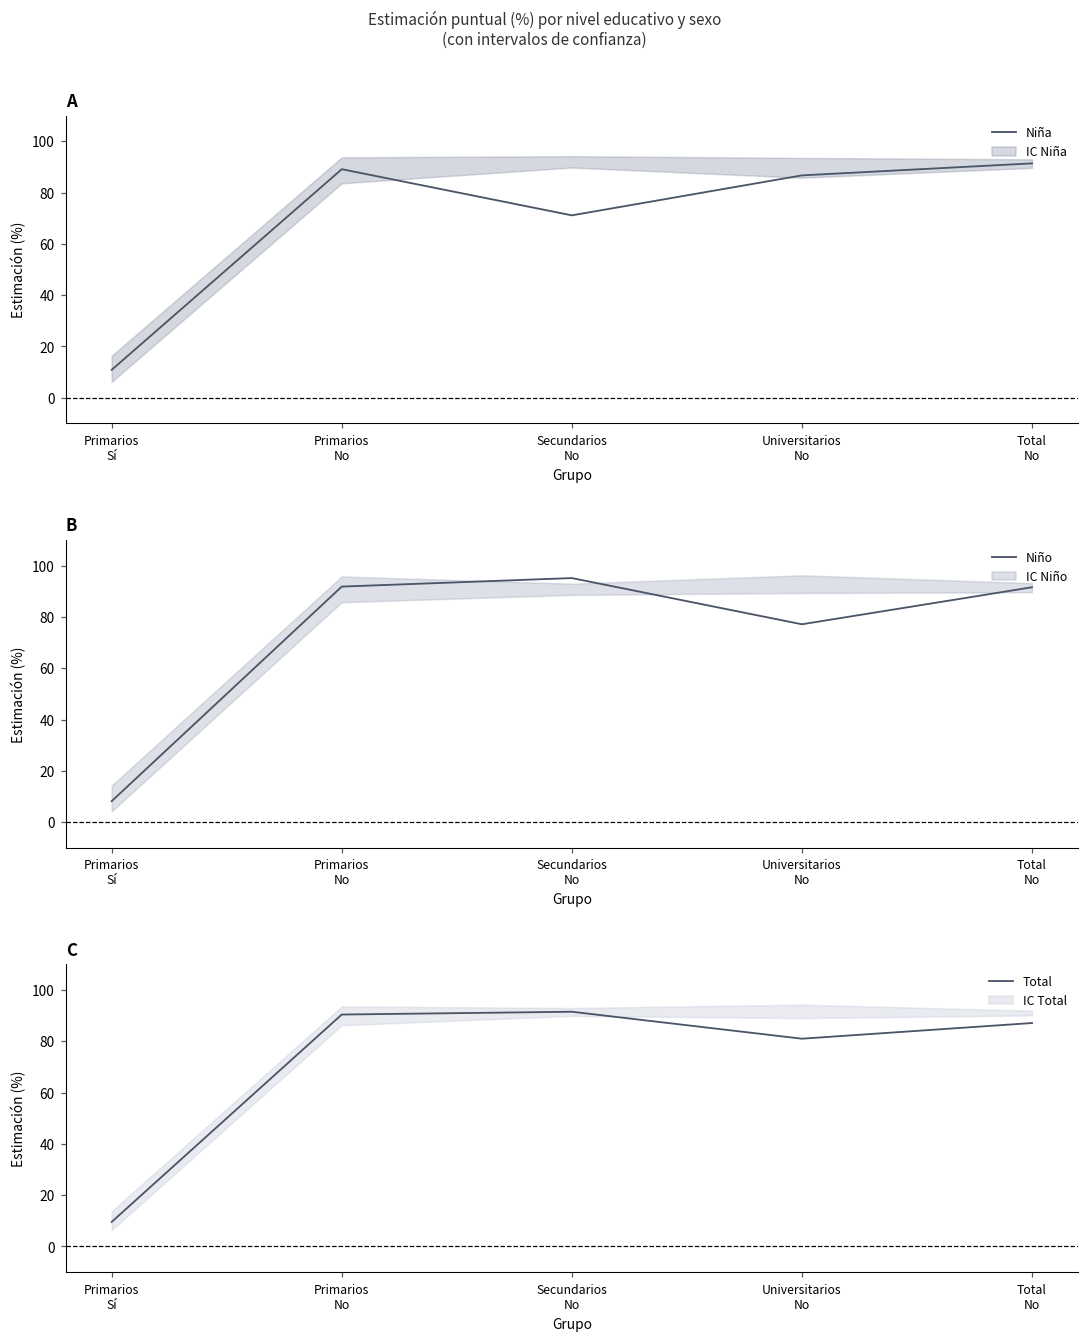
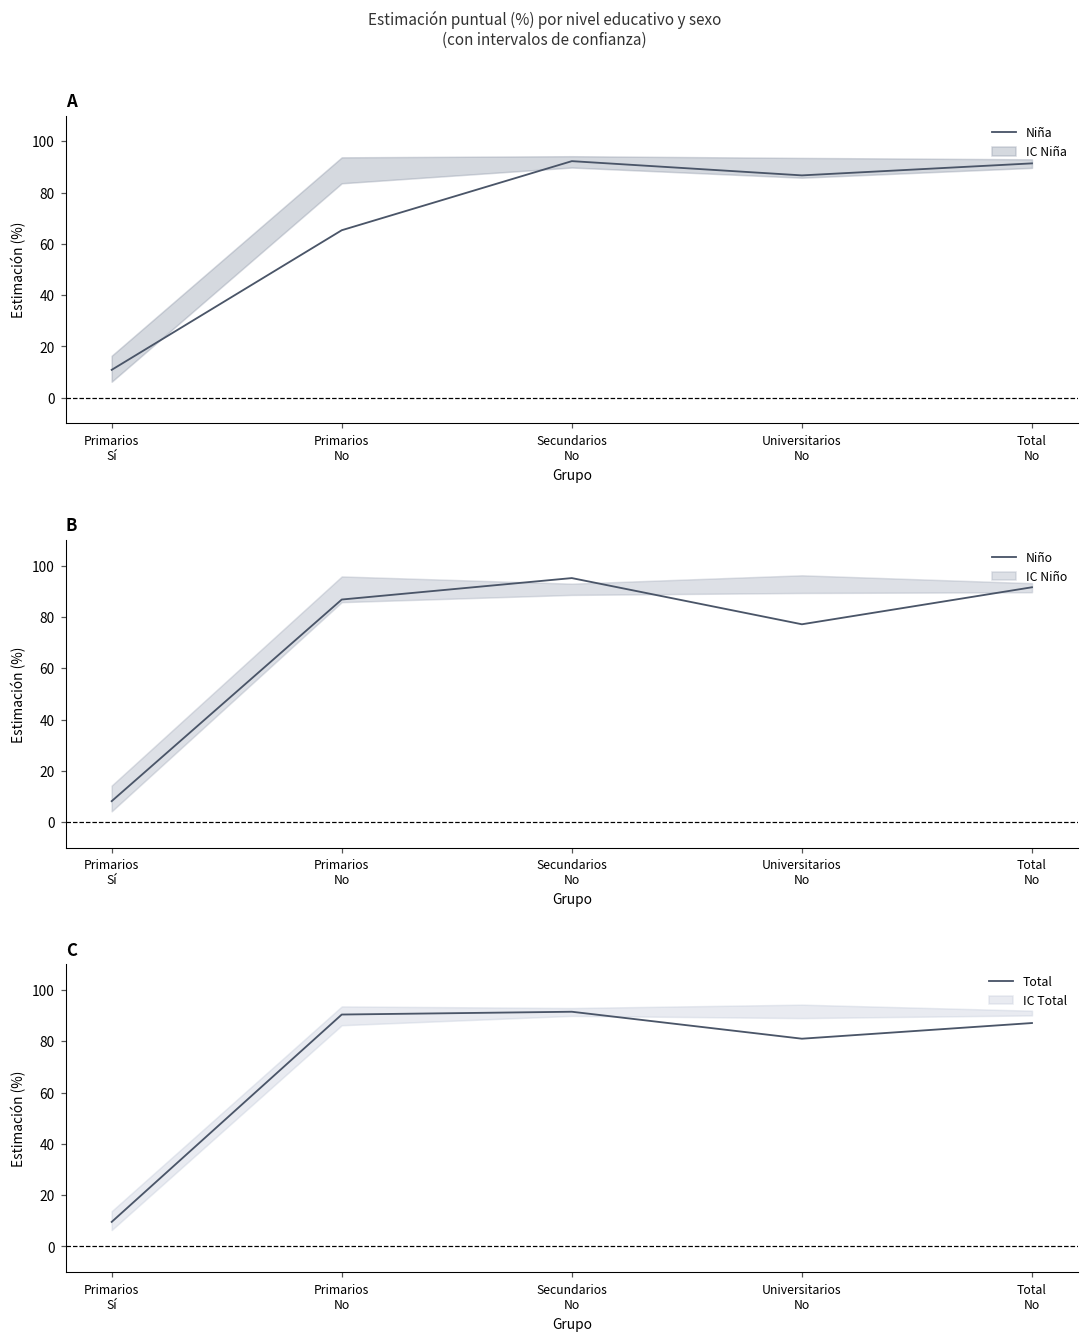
A, Niña, Primarios No: 89 -> 65
A, Niña, Secundarios No: 71 -> 92
B, Niño, Primarios No: 92 -> 87
